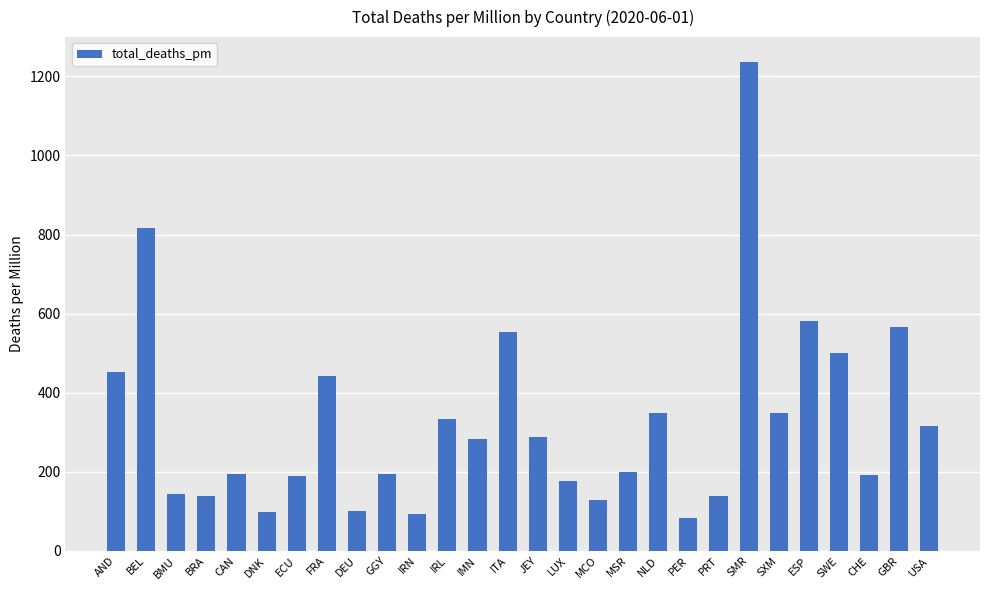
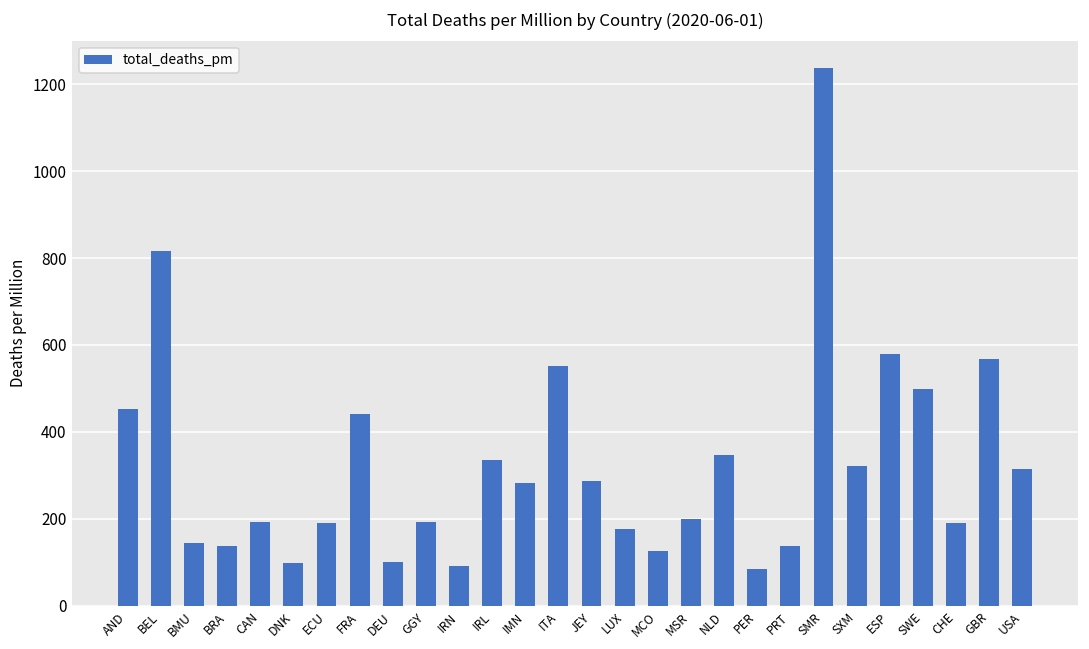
SXM: 350 -> 320
